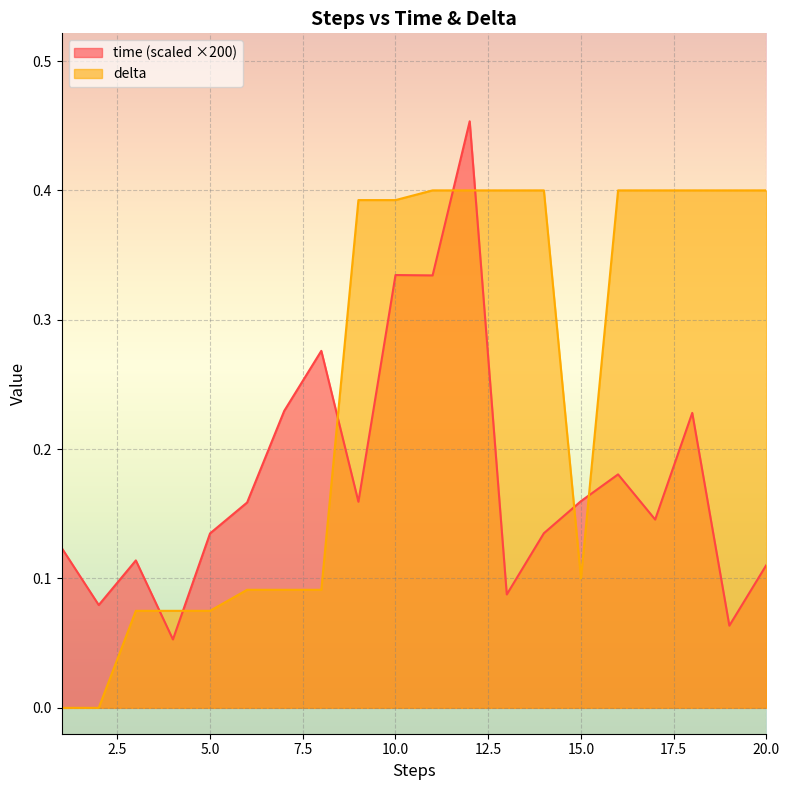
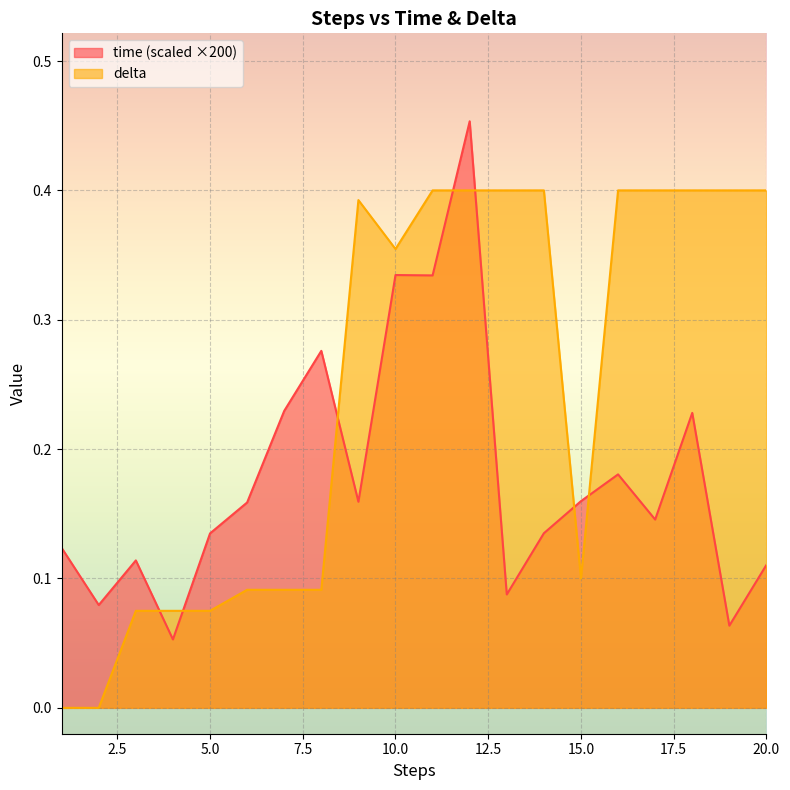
delta, 10.0: 0.393 -> 0.355
